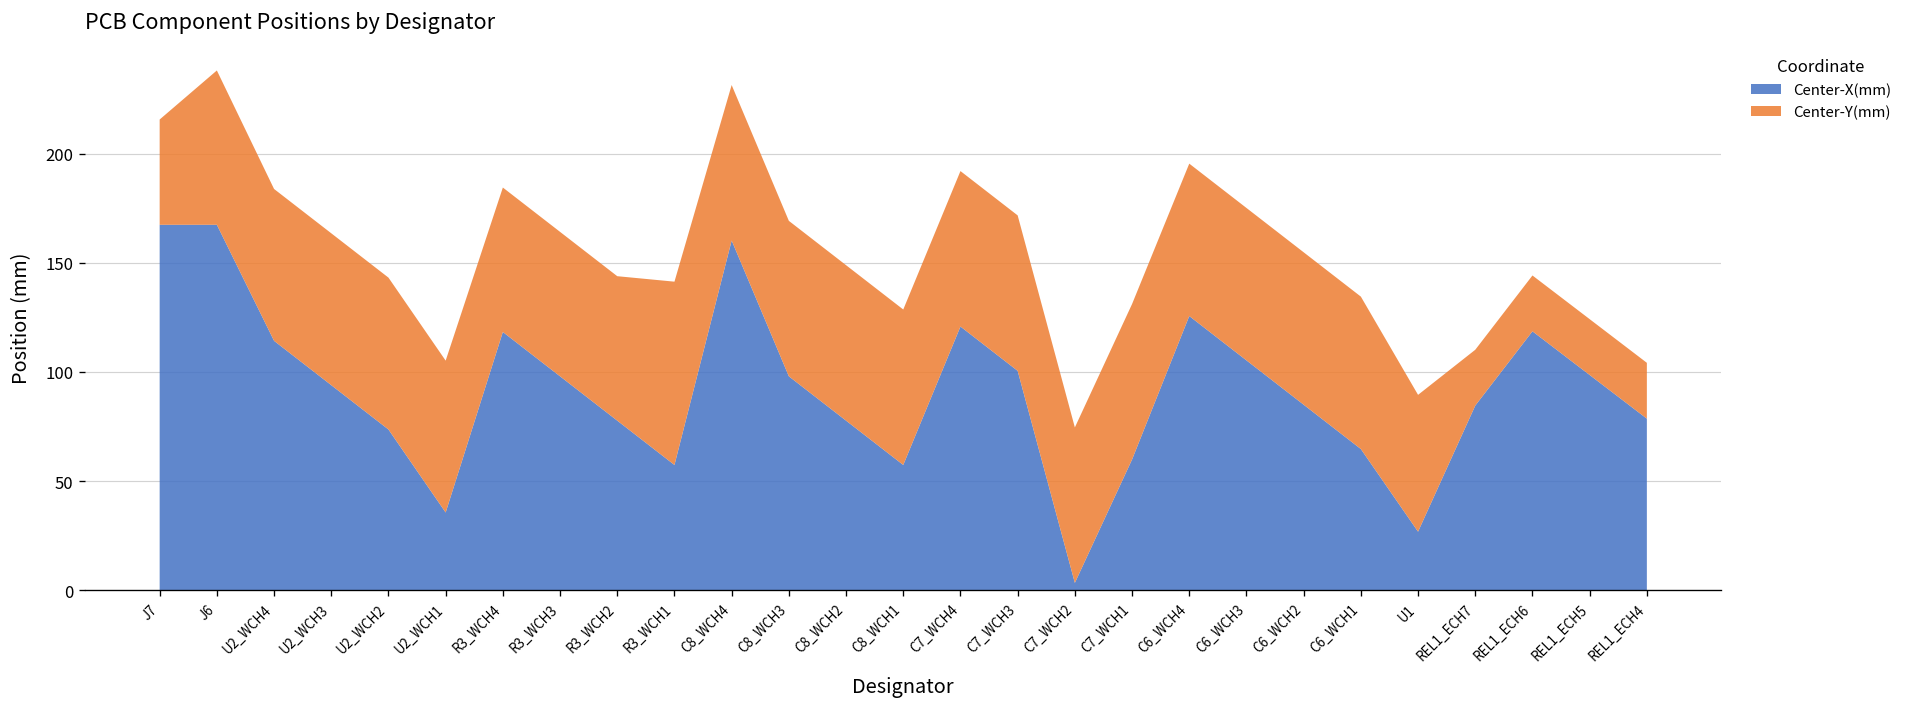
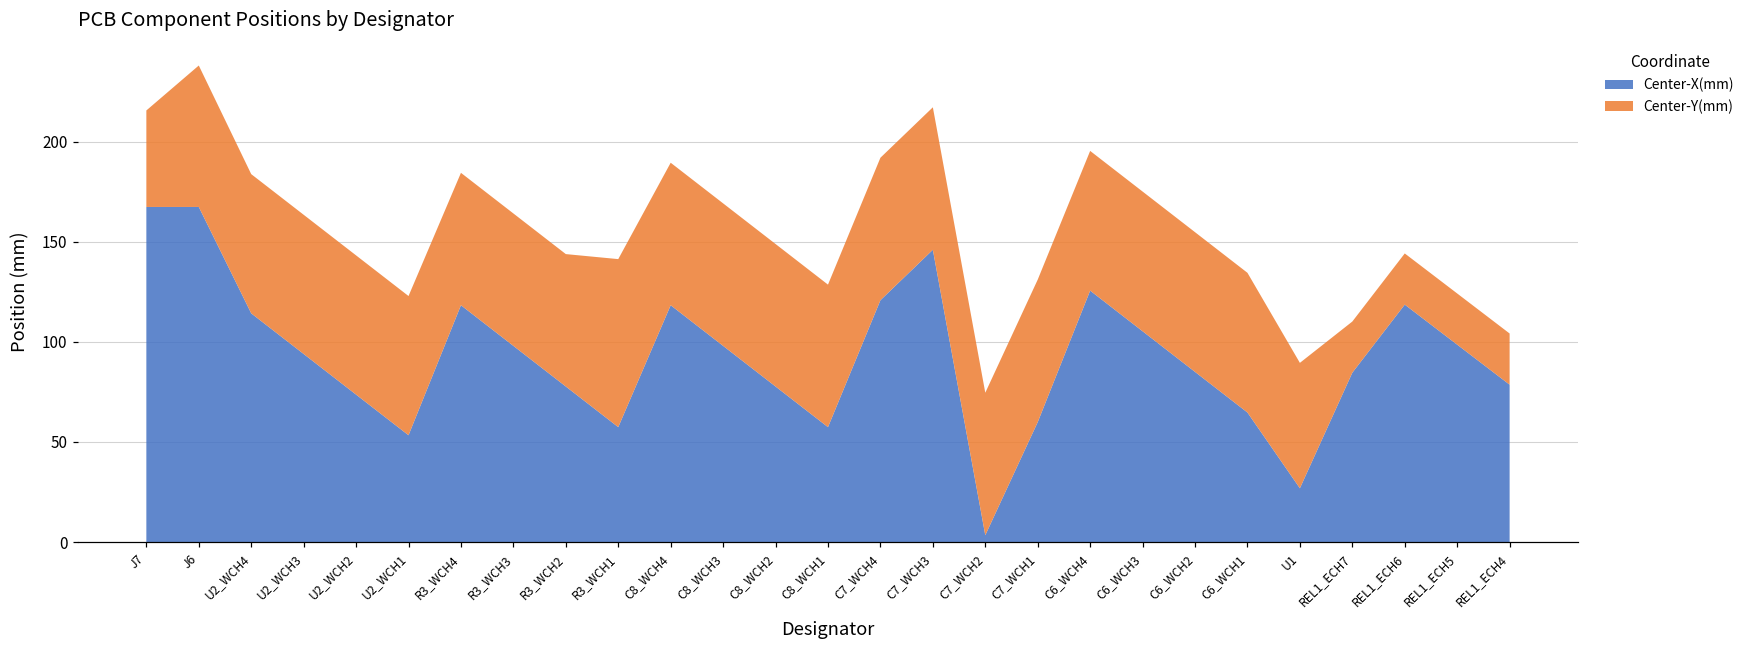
Center-X(mm), U2_WCH1: 36 -> 53
Center-X(mm), C8_WCH4: 160 -> 118
Center-X(mm), C7_WCH3: 101 -> 146
